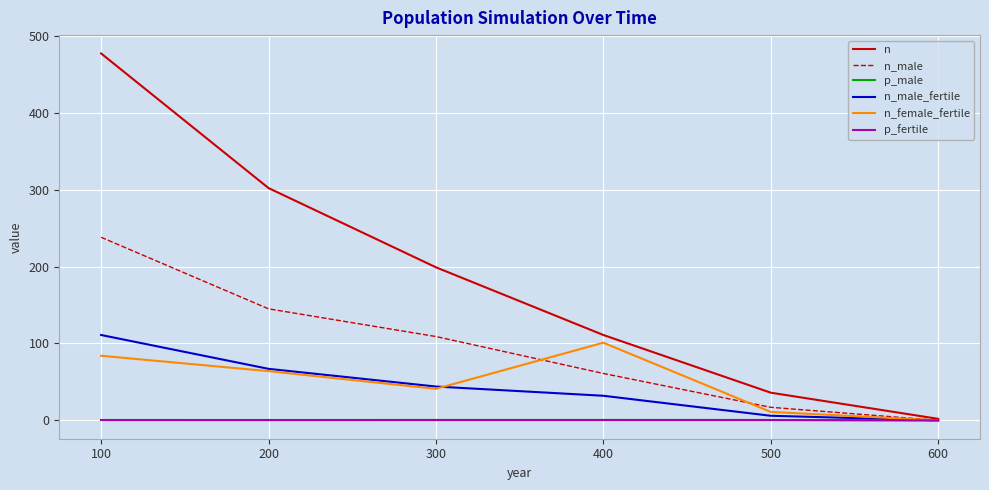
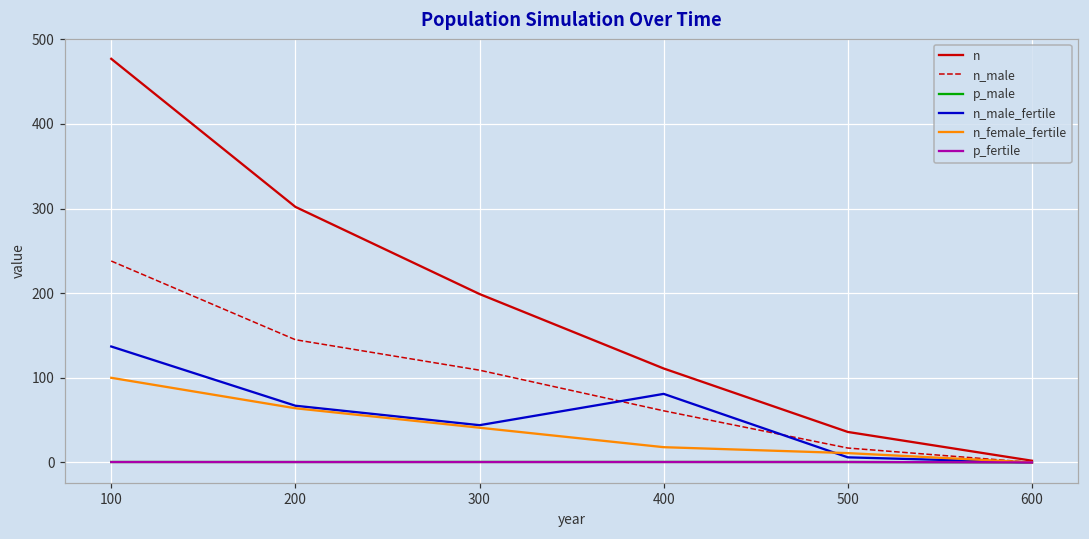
n_male_fertile, 100: 110 -> 140
n_female_fertile, 100: 80 -> 100
n_male_fertile, 400: 30 -> 80
n_female_fertile, 400: 100 -> 20
